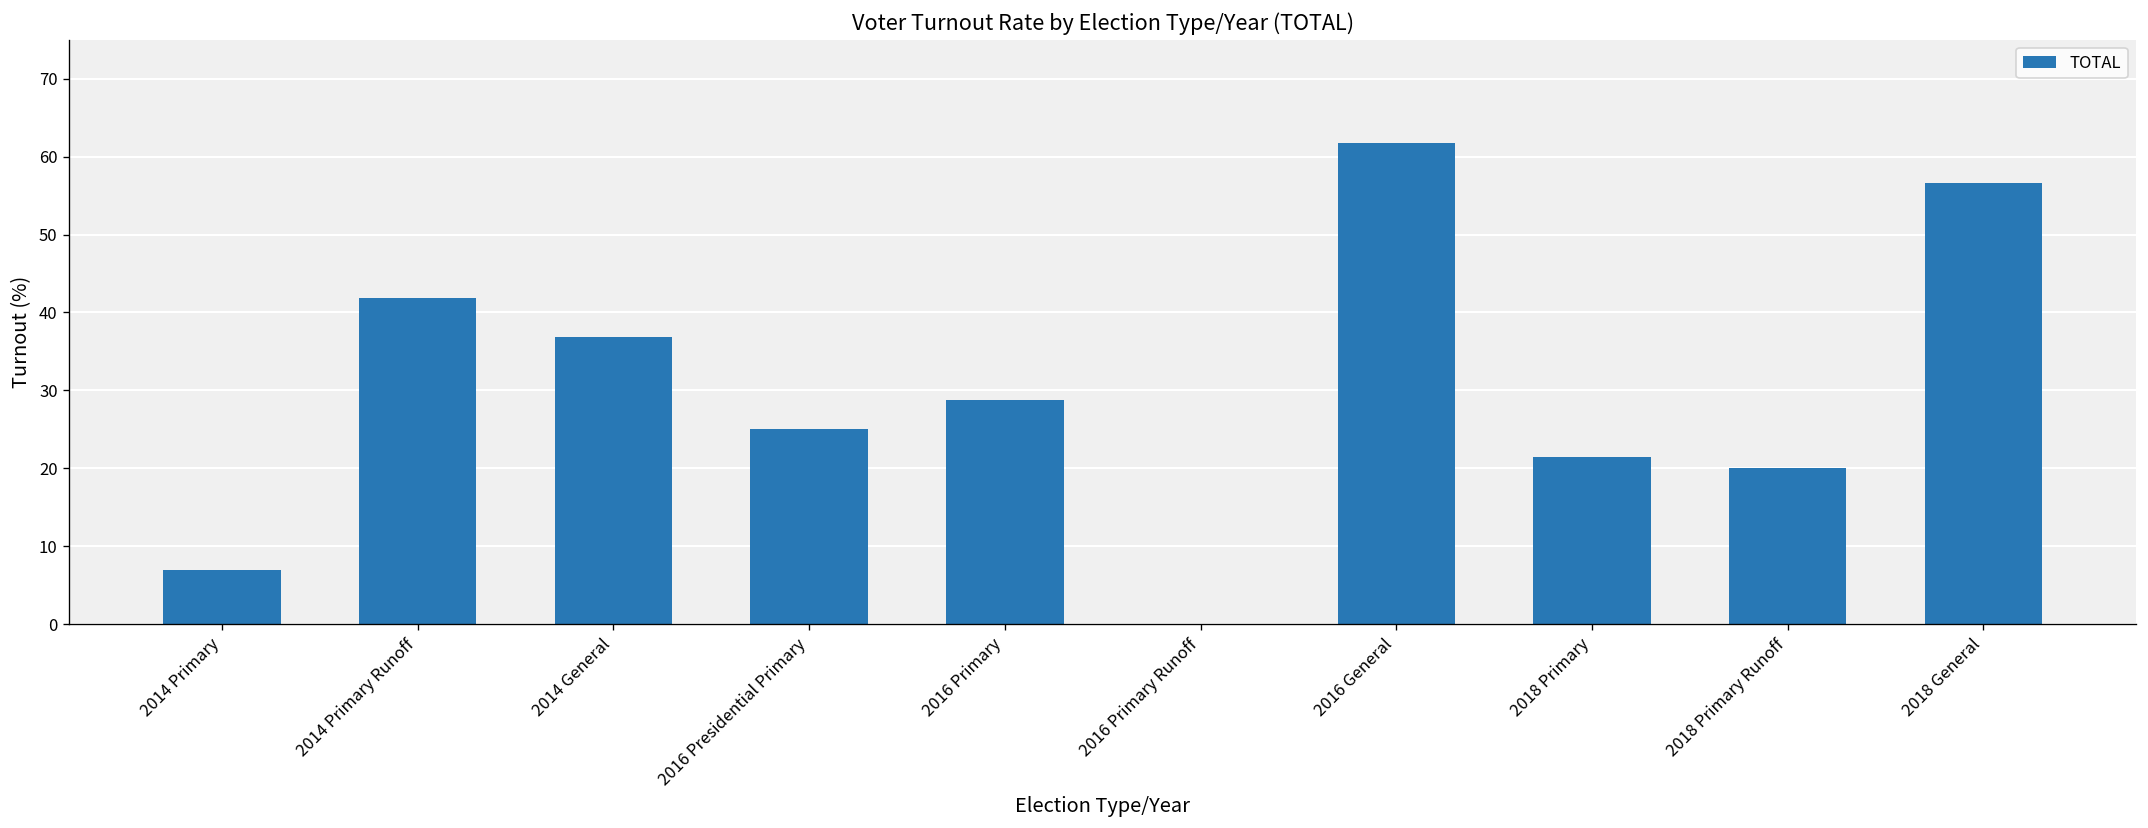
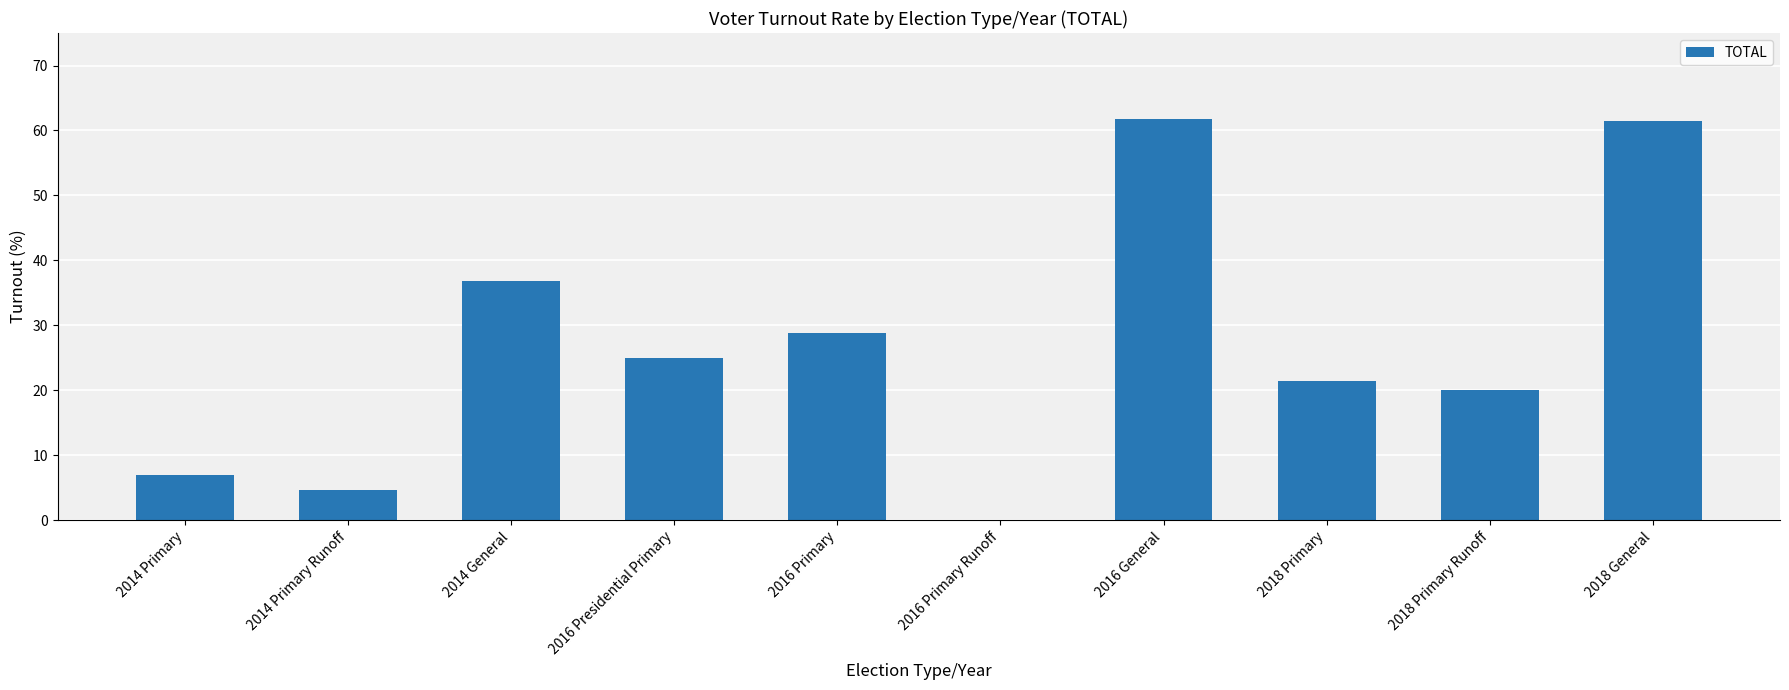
2014 Primary Runoff: 42 -> 5
2018 General: 57 -> 61
